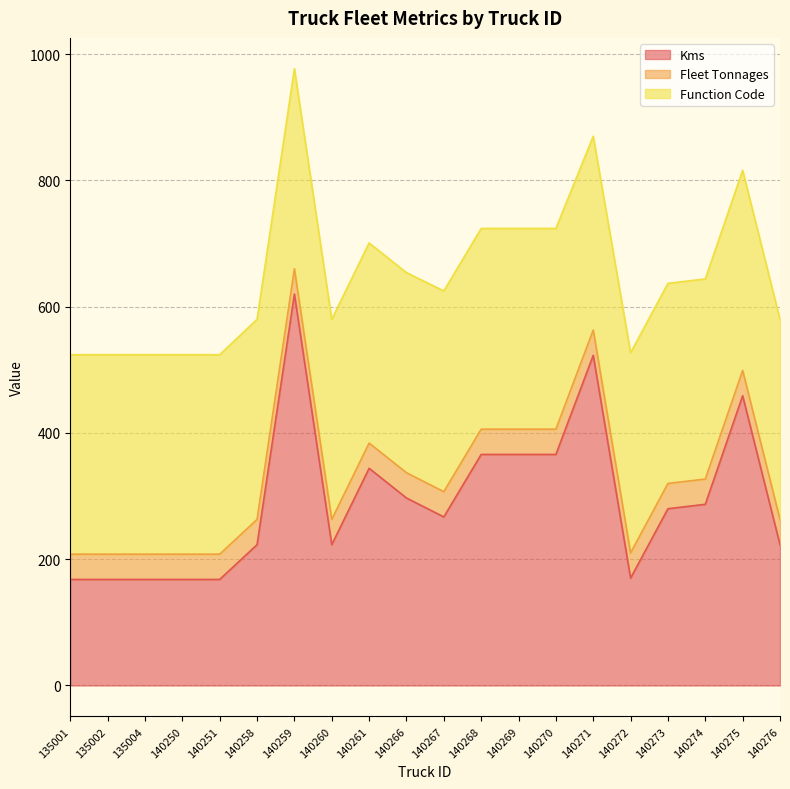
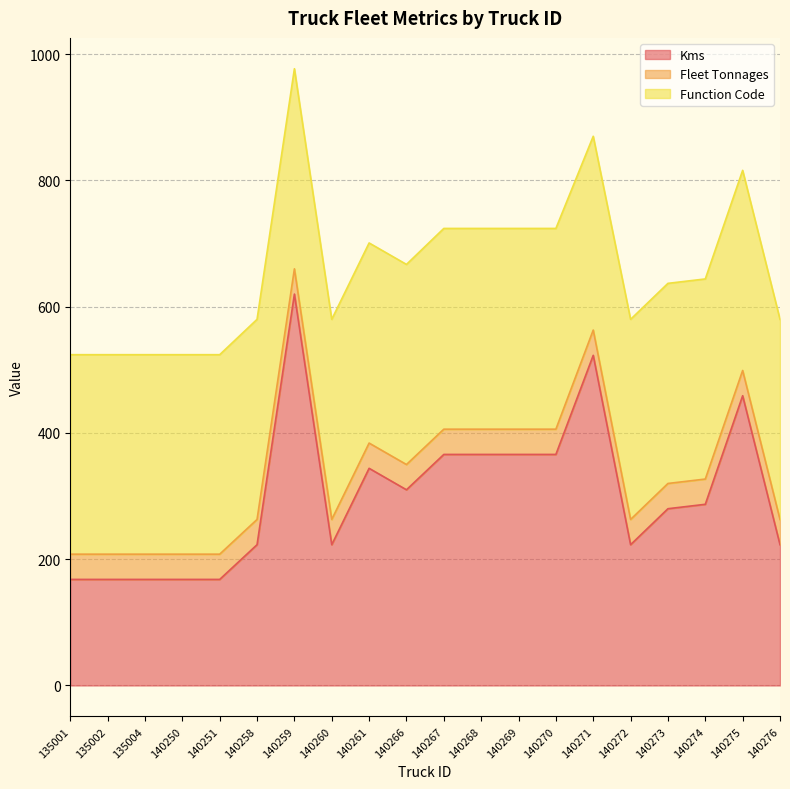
Kms, 140266: 300 -> 310
Kms, 140267: 270 -> 370
Kms, 140272: 170 -> 220
